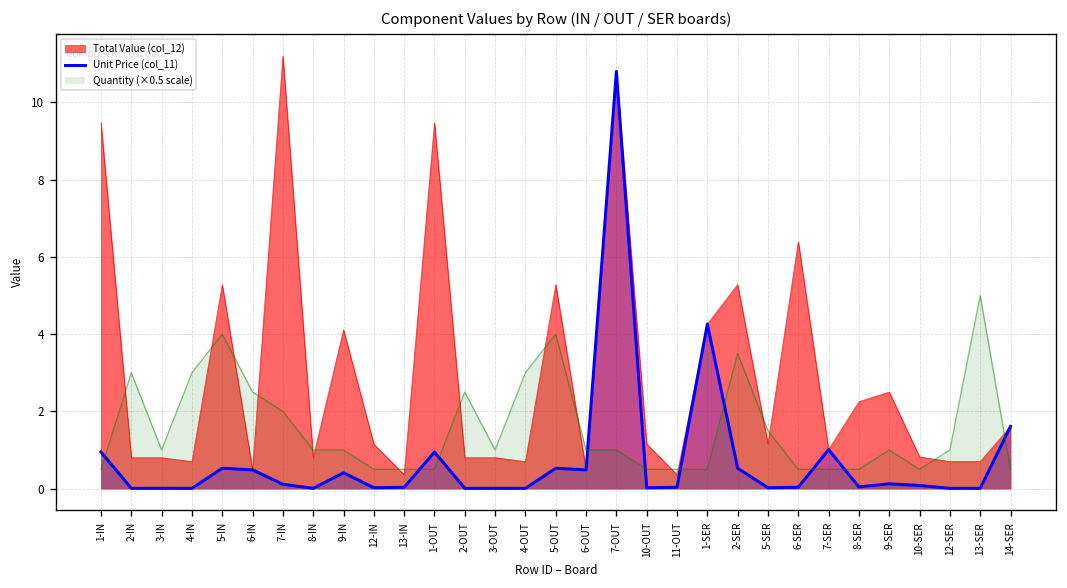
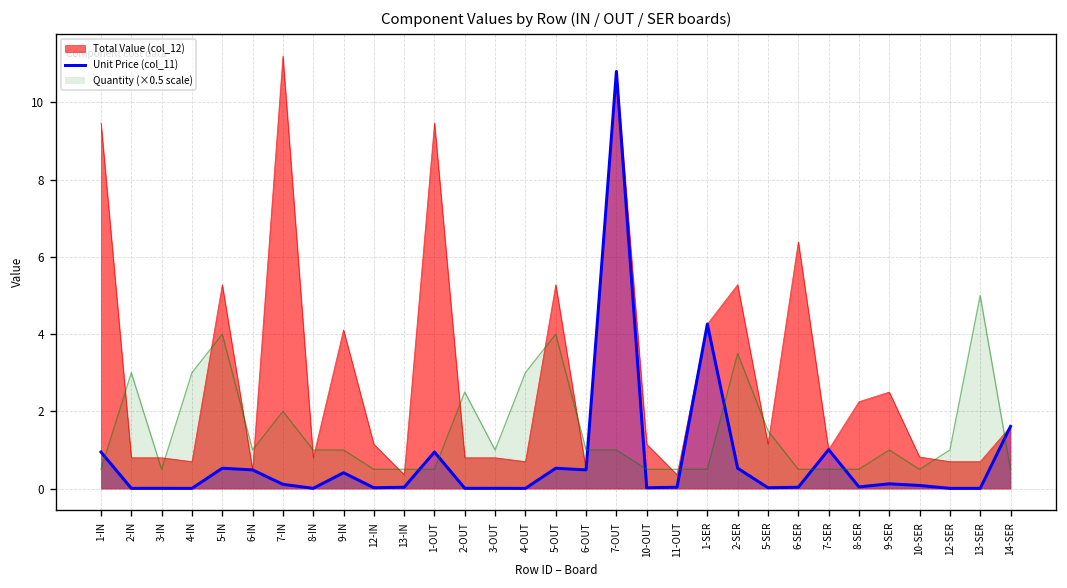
Quantity (×0.5 scale), 3-IN: 1.0 -> 0.5
Quantity (×0.5 scale), 6-IN: 2.5 -> 1.0
